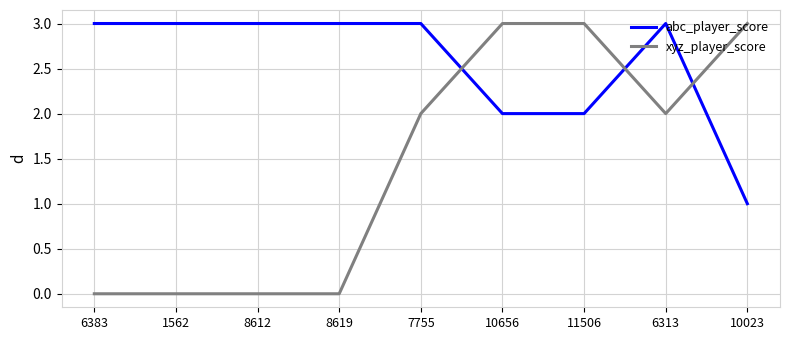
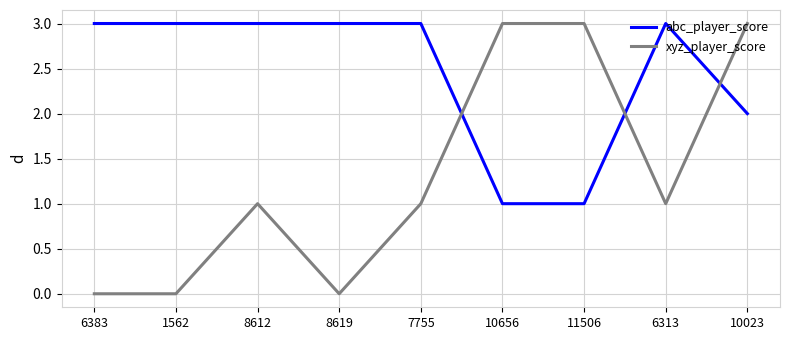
xyz_player_score, 8612: 0 -> 1
xyz_player_score, 7755: 2 -> 1
abc_player_score, 10656: 2 -> 1
abc_player_score, 11506: 2 -> 1
xyz_player_score, 6313: 2 -> 1
abc_player_score, 10023: 1 -> 2
